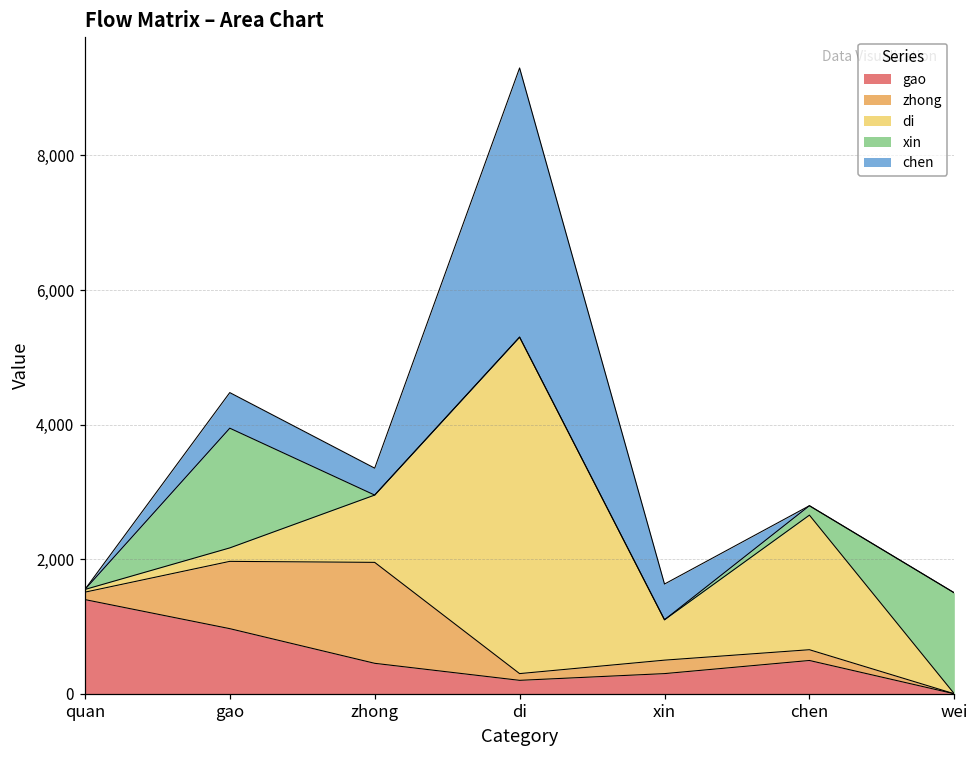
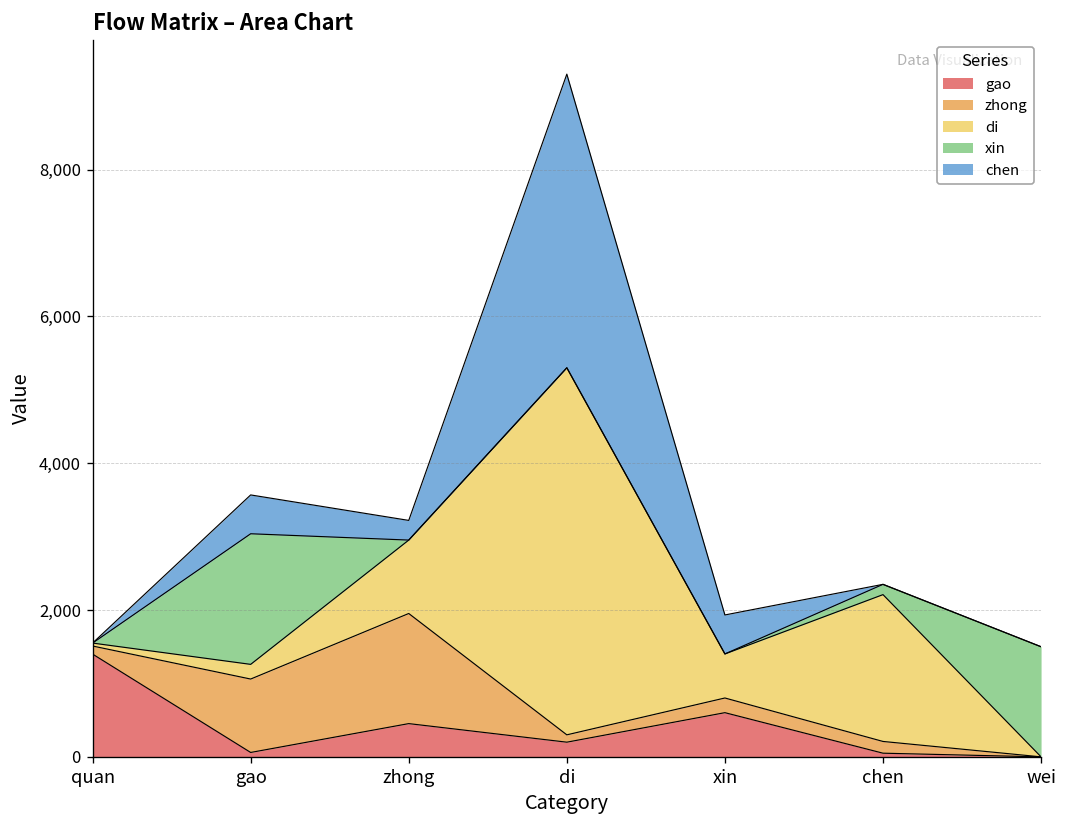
gao, gao: 1,000 -> 100
chen, zhong: 400 -> 300
gao, xin: 300 -> 600
gao, chen: 500 -> 100
